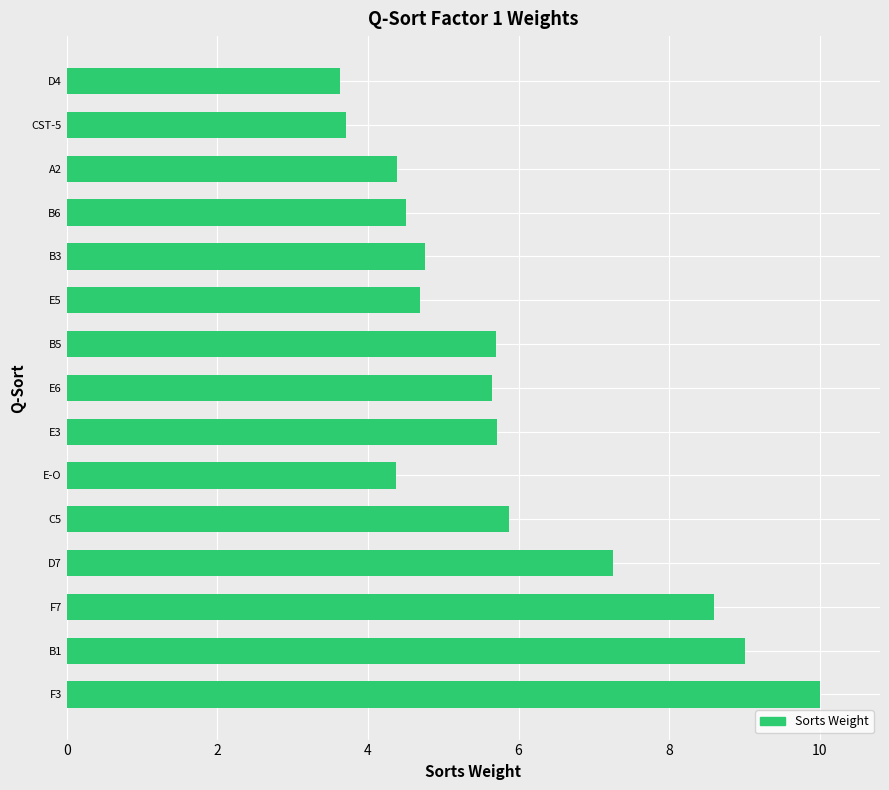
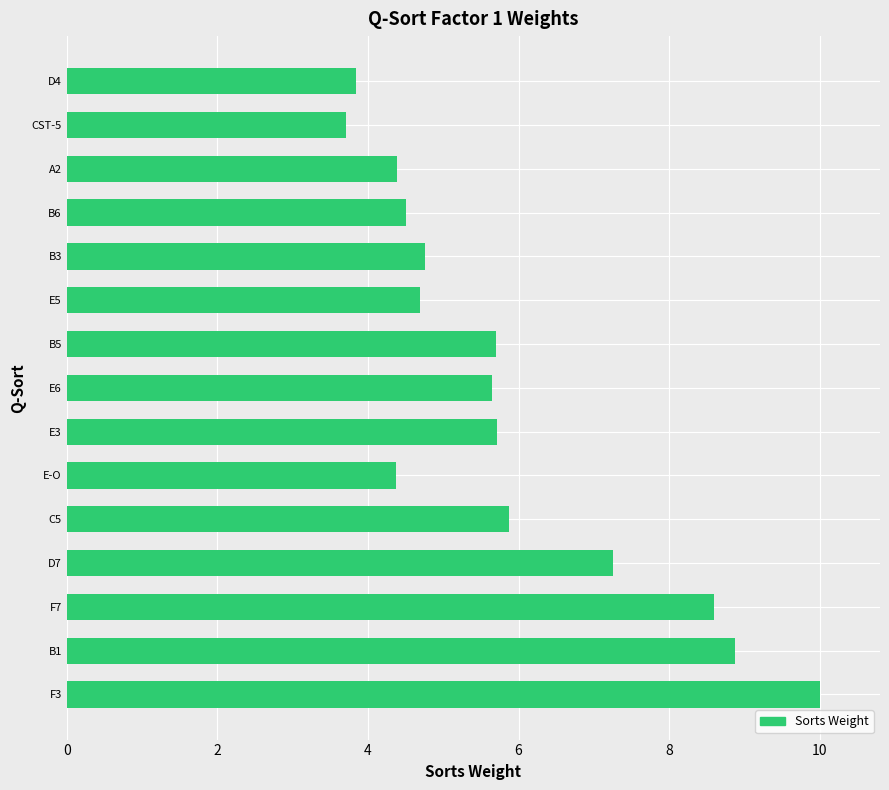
D4: 3.6 -> 3.8
B1: 9.0 -> 8.9
